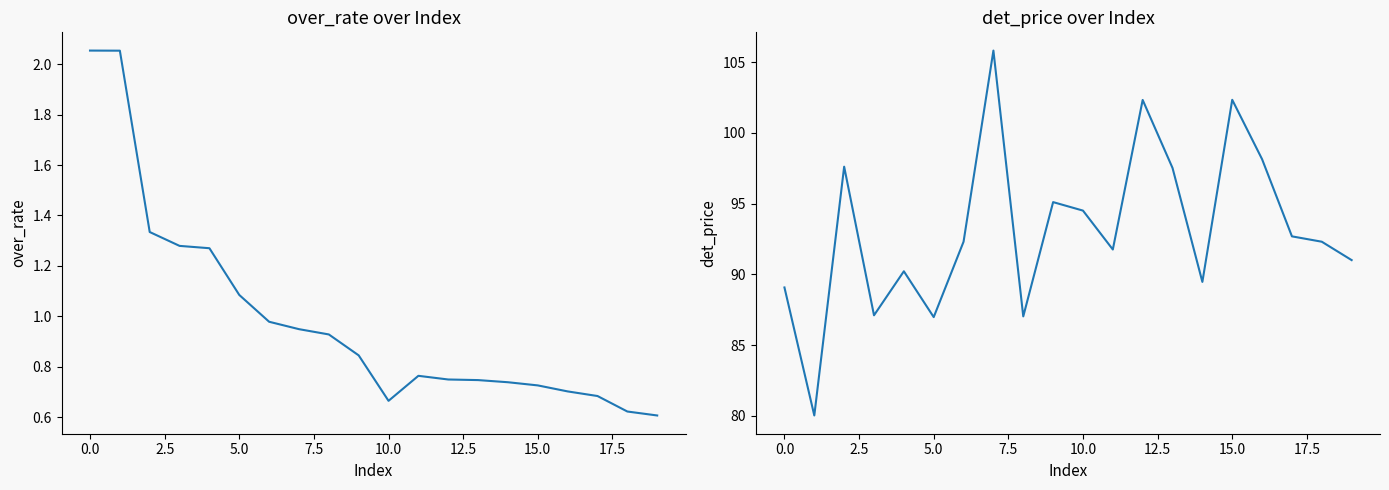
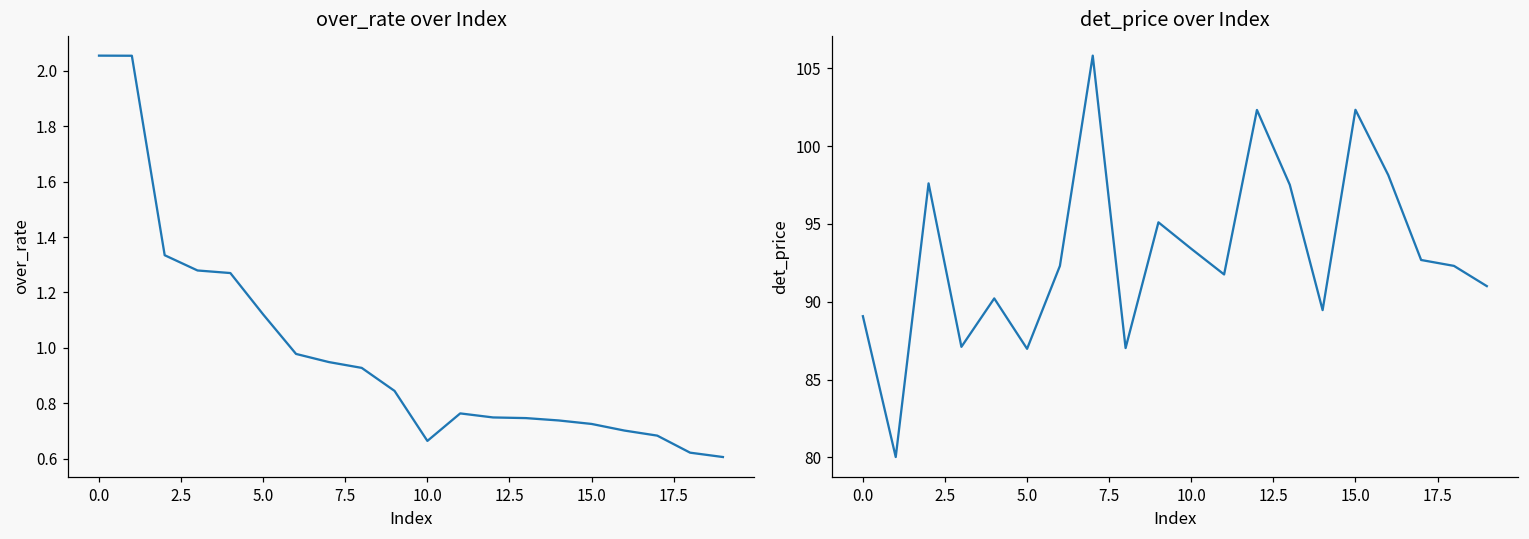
over_rate over Index, 5.0: 1.08 -> 1.12
det_price over Index, 10.0: 94.5 -> 93.4
